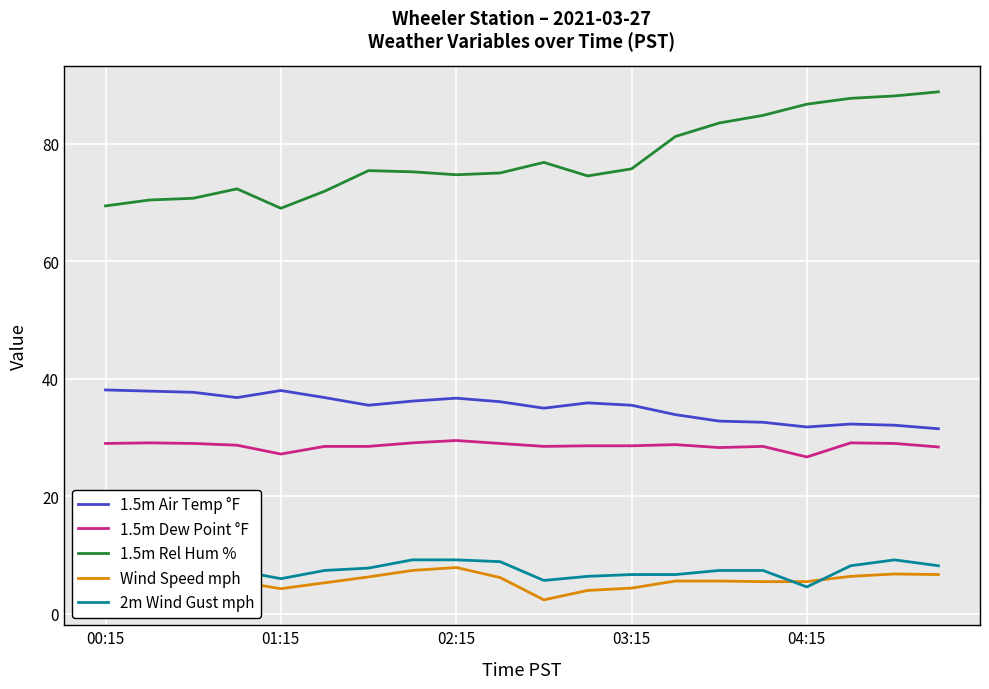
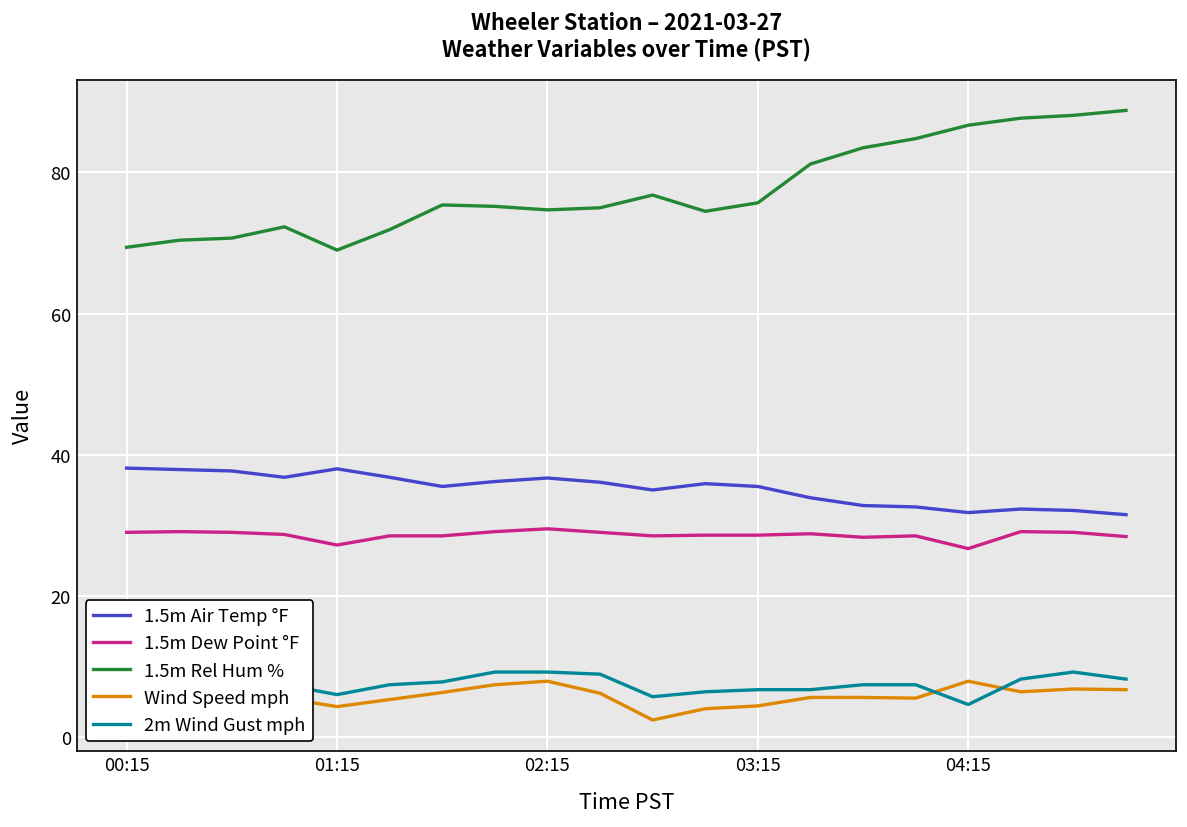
Wind Speed mph, 04:15: 6 -> 8
